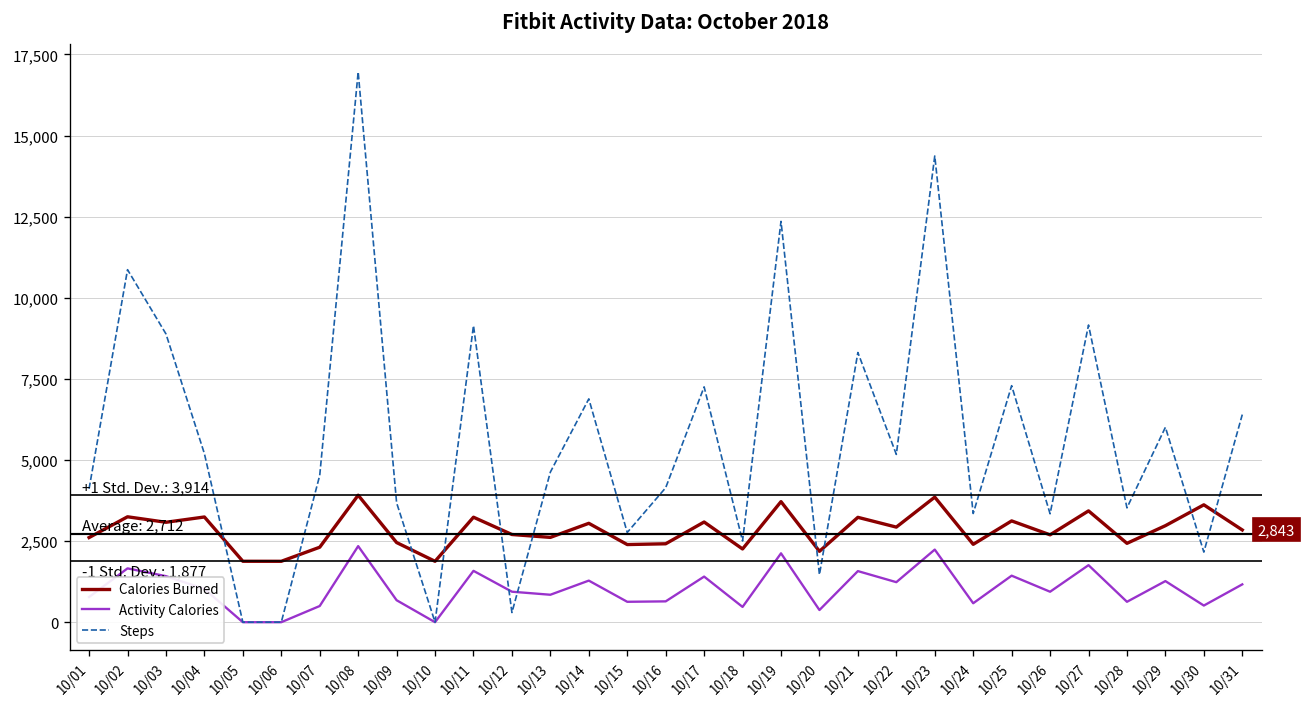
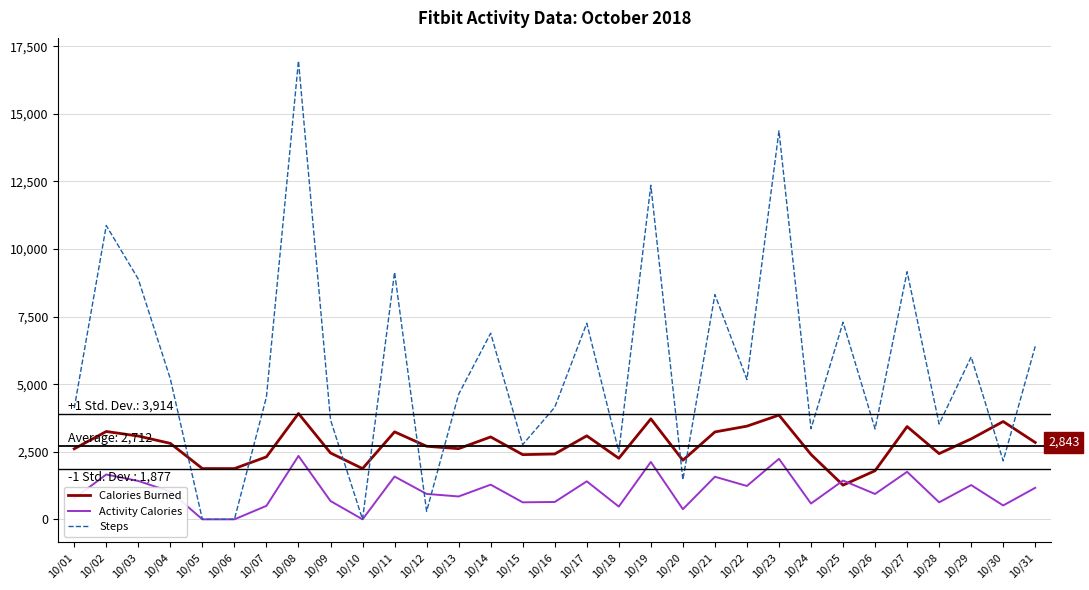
Calories Burned, 10/04: 3,200 -> 2,800
Calories Burned, 10/22: 2,900 -> 3,400
Calories Burned, 10/25: 3,100 -> 1,300
Calories Burned, 10/26: 2,700 -> 1,800
